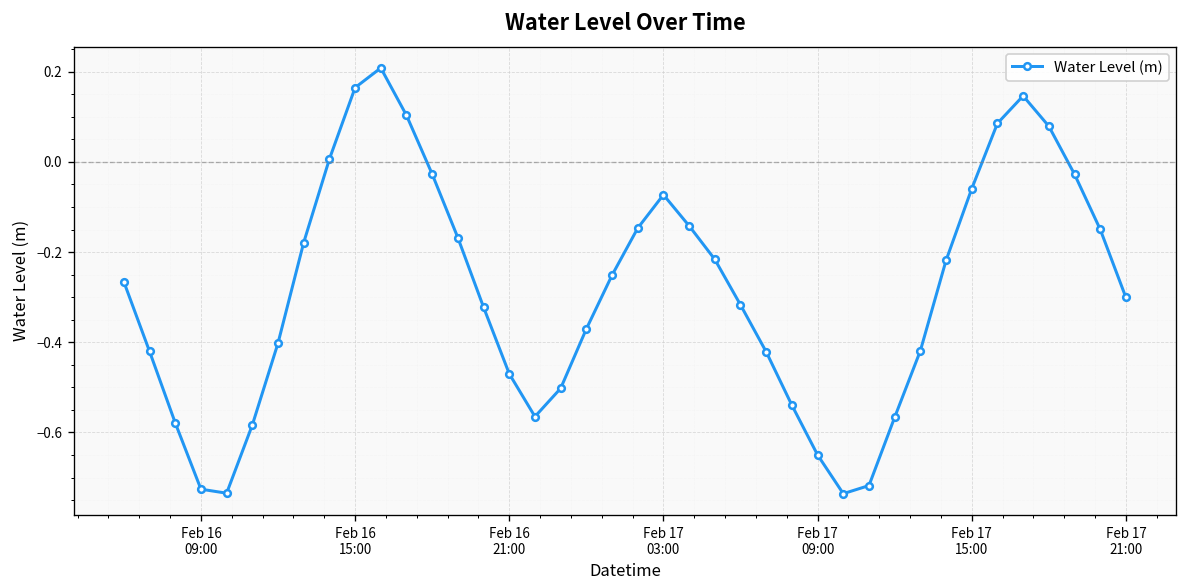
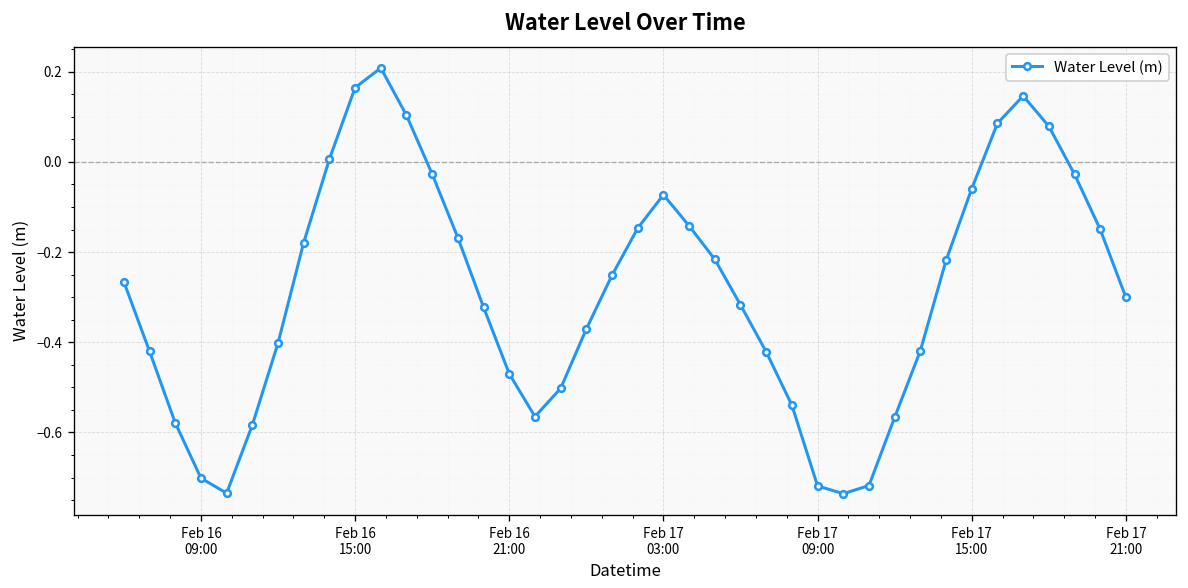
Feb 16 09:00: -0.73 -> -0.70
Feb 17 09:00: -0.65 -> -0.72
